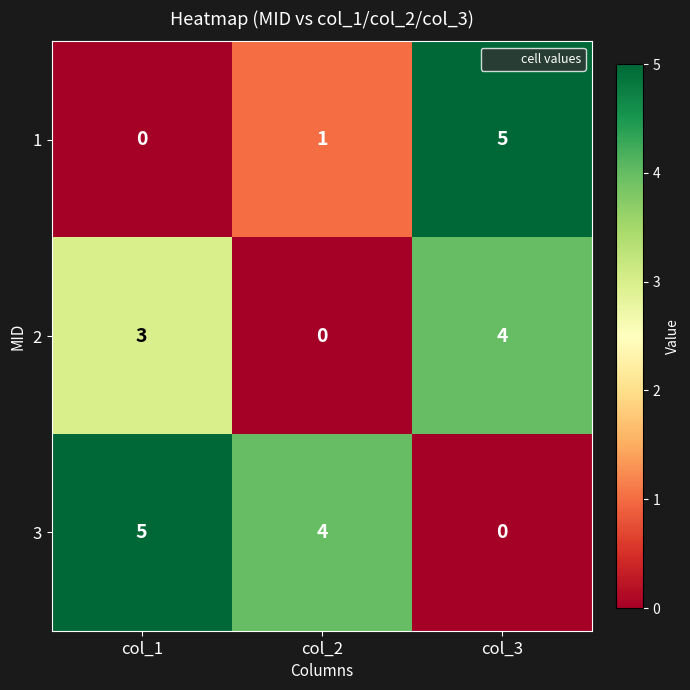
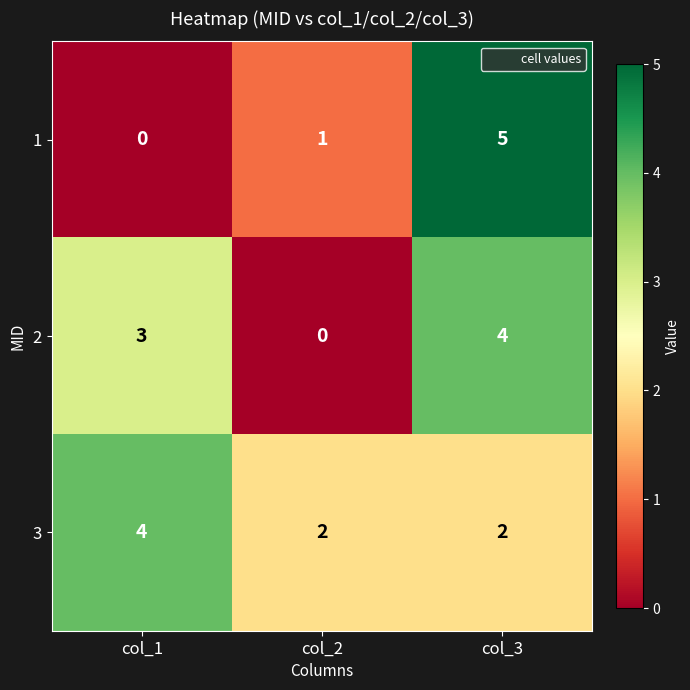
3, col_1: 5 -> 4
3, col_2: 4 -> 2
3, col_3: 0 -> 2
